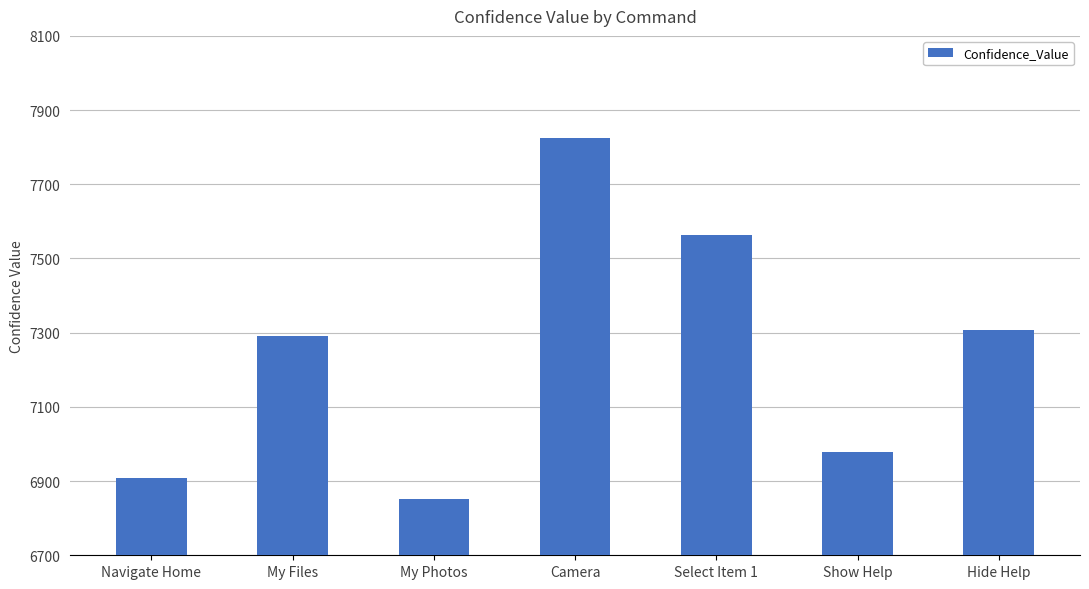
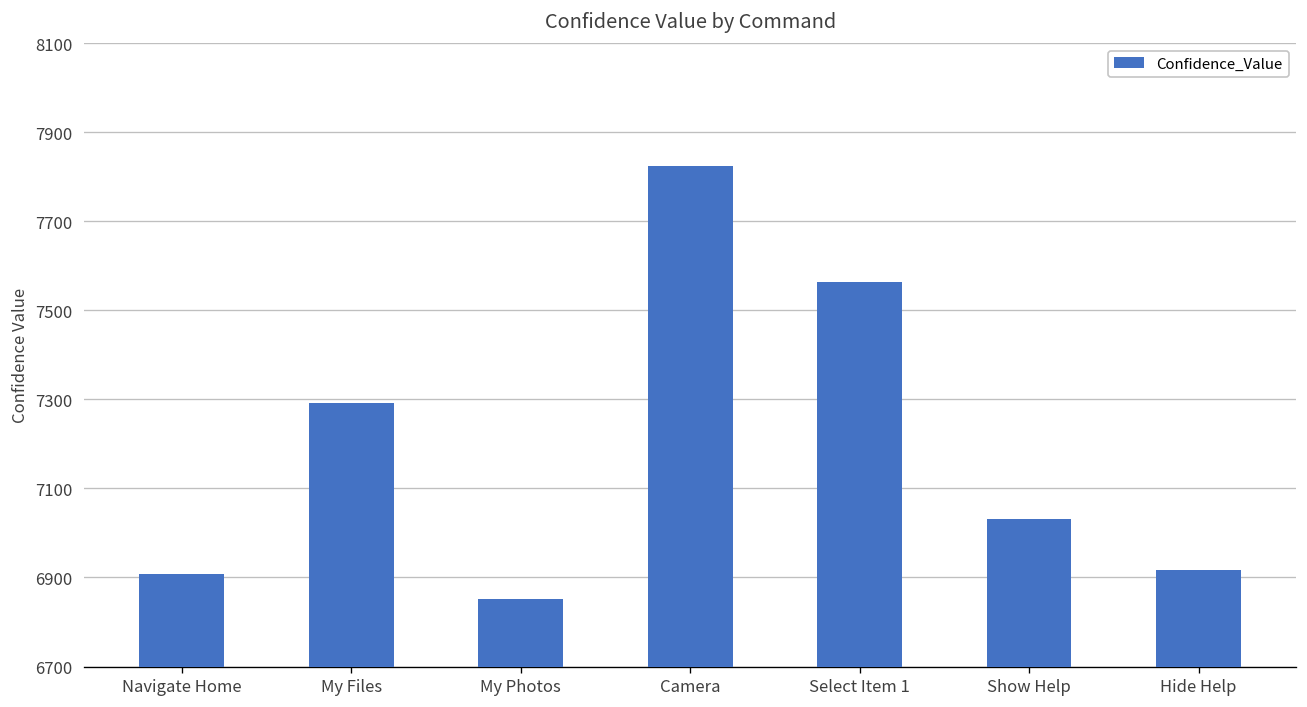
Show Help: 6980 -> 7030
Hide Help: 7310 -> 6920
